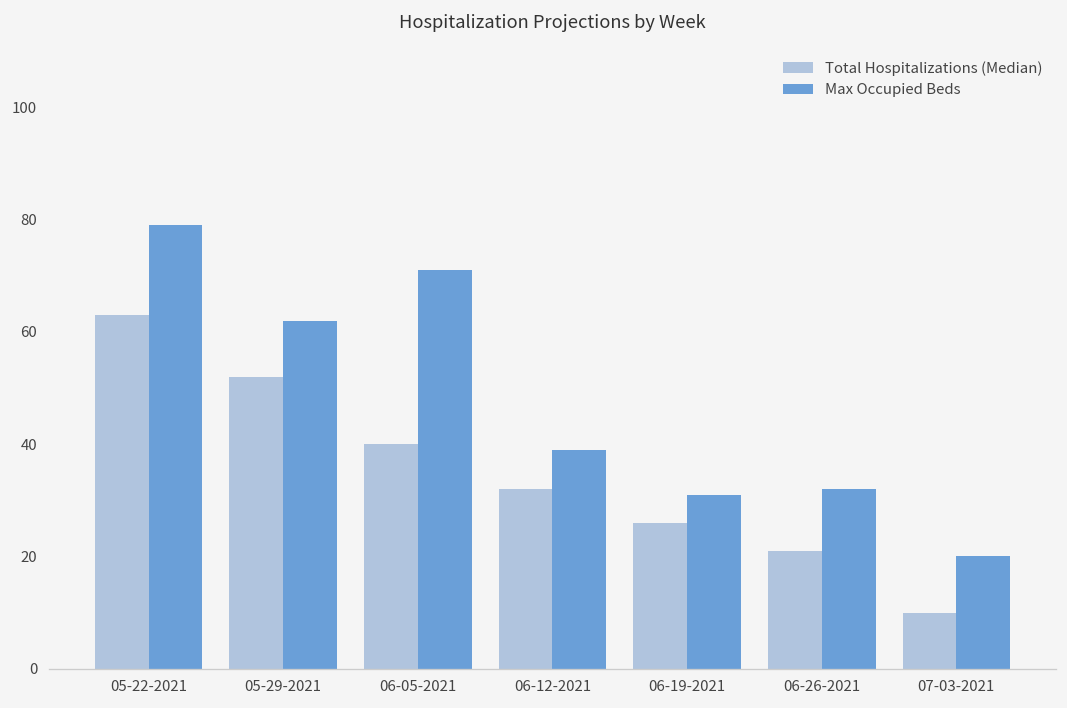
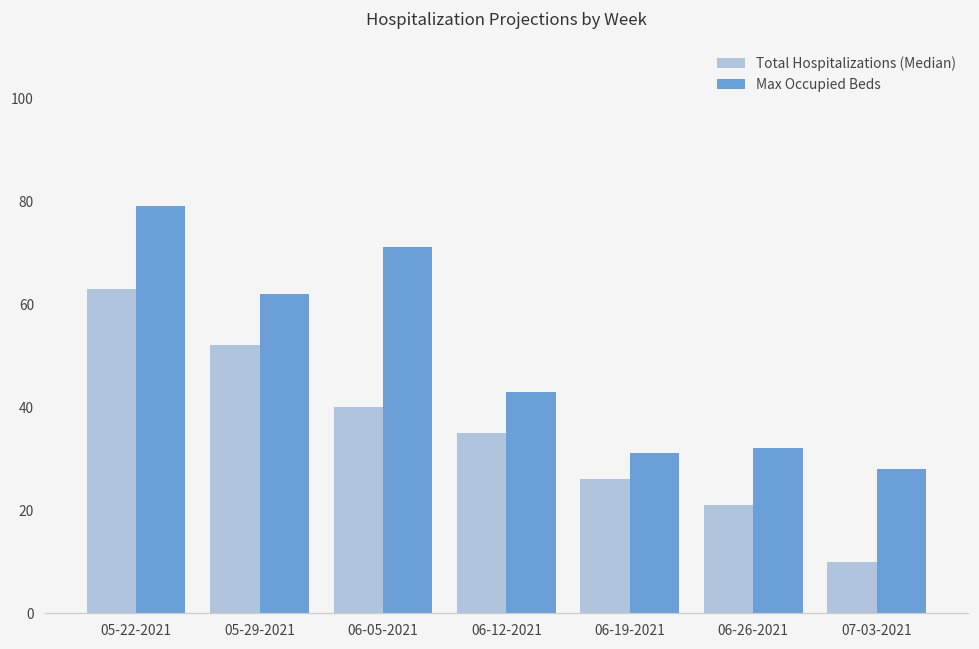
Total Hospitalizations (Median), 06-12-2021: 32 -> 35
Max Occupied Beds, 06-12-2021: 39 -> 43
Max Occupied Beds, 07-03-2021: 20 -> 28
